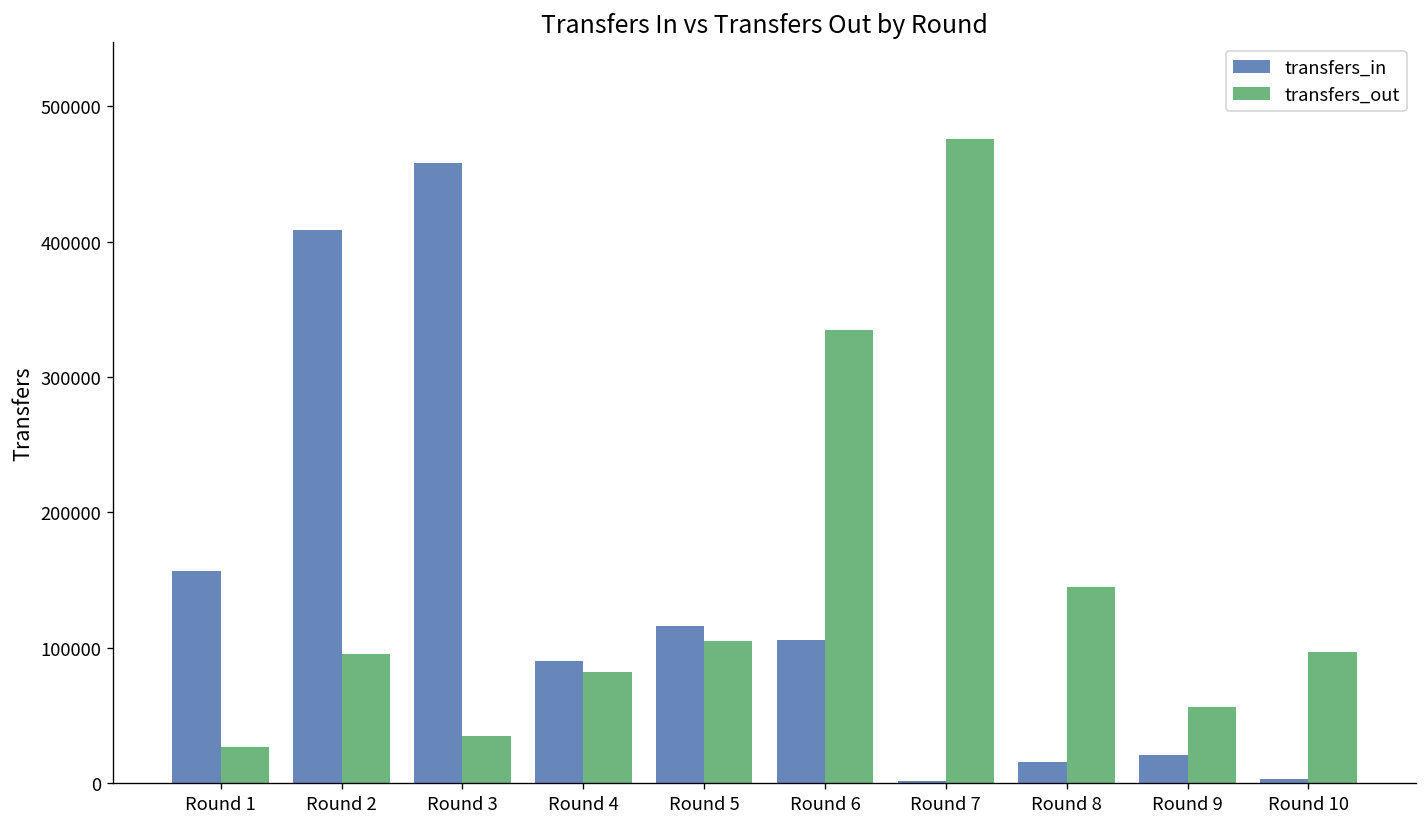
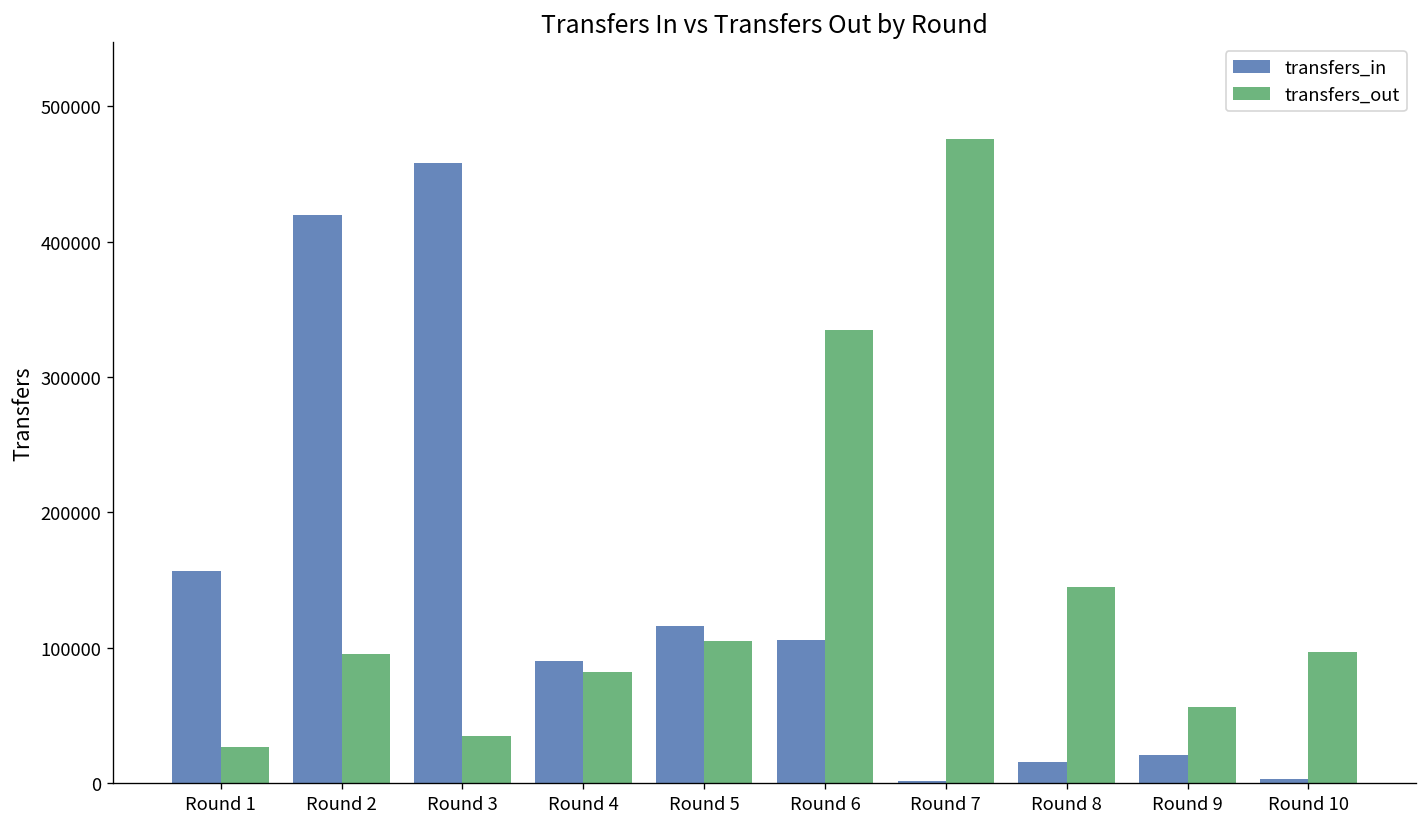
transfers_in, Round 2: 408000 -> 420000
